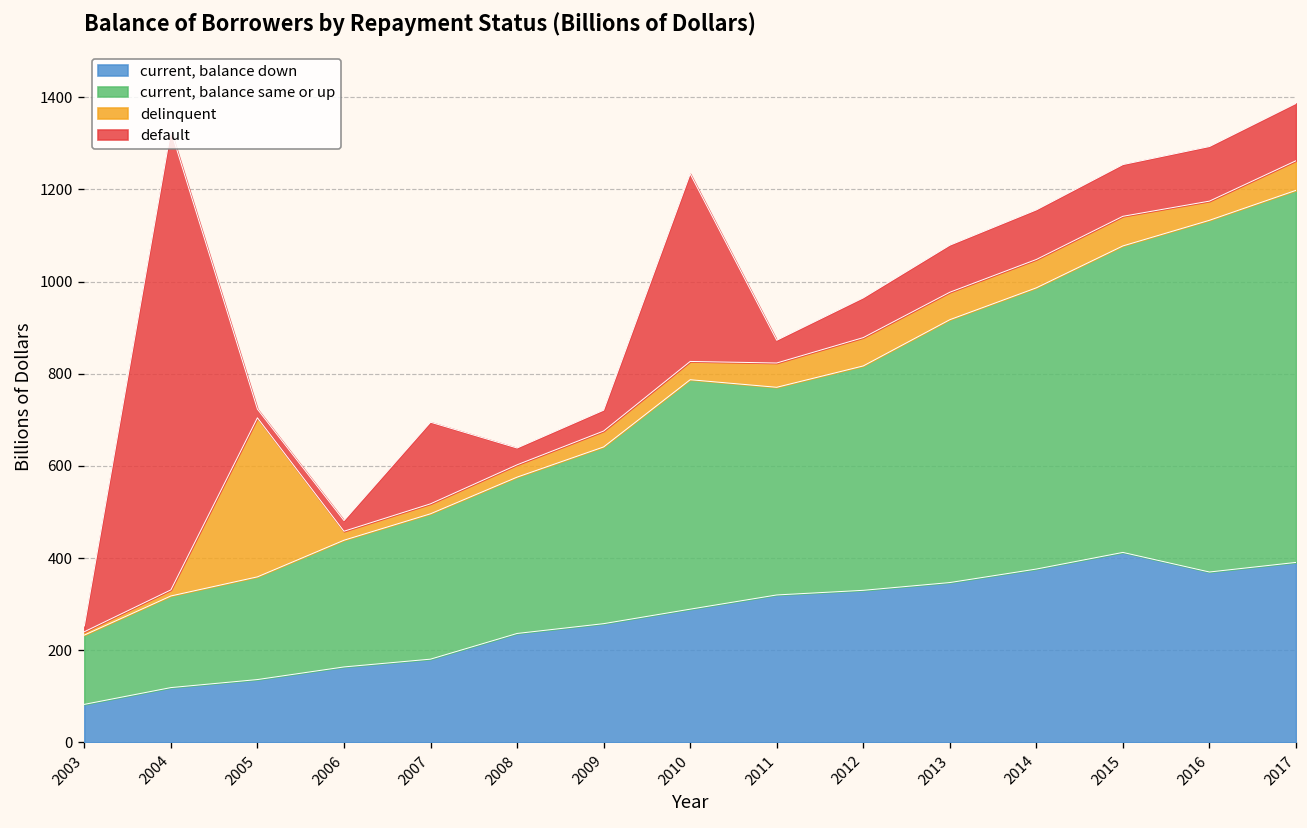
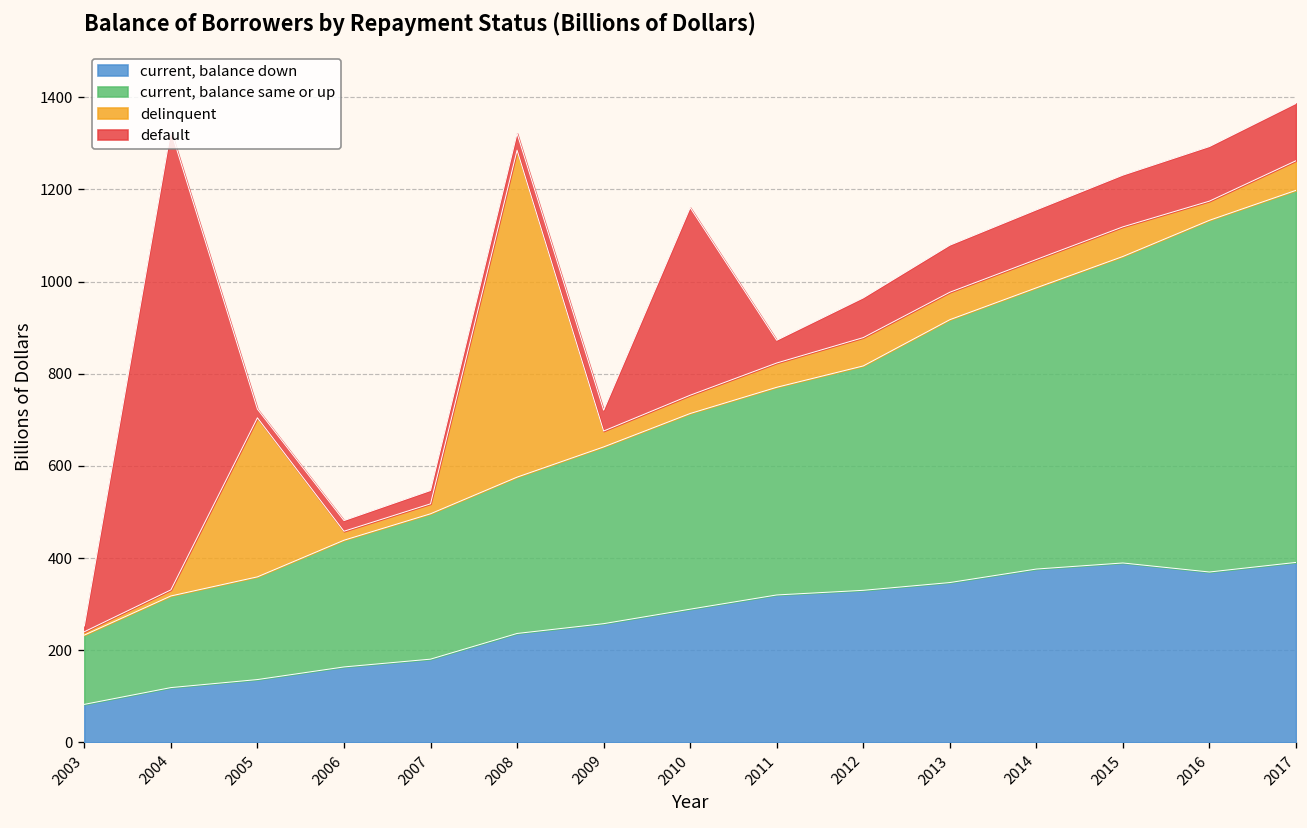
default, 2007: 180 -> 30
delinquent, 2008: 30 -> 710
current, balance same or up, 2010: 500 -> 420
current, balance down, 2015: 410 -> 390
